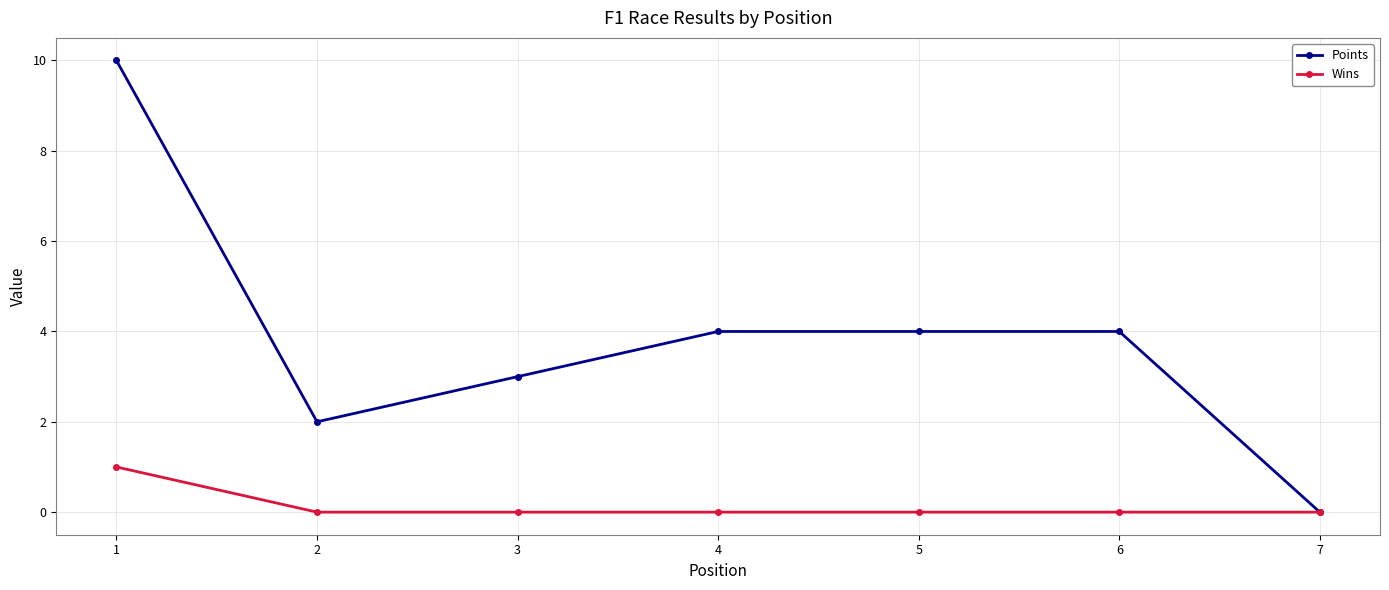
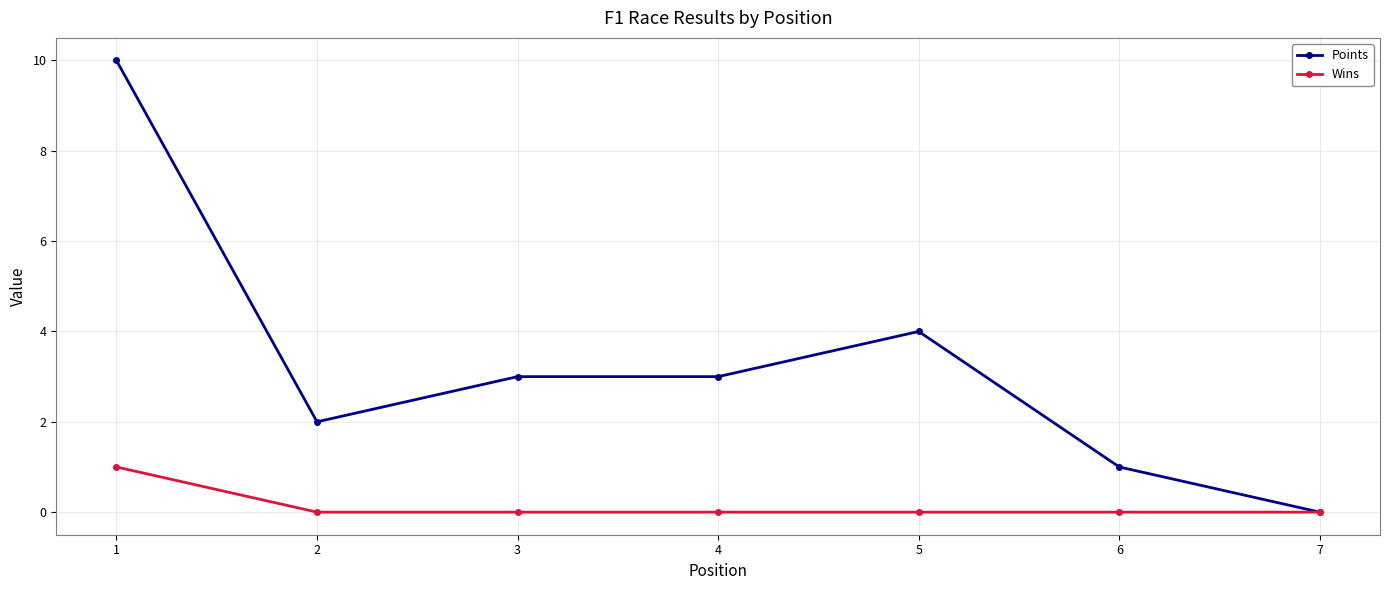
Points, 4: 4 -> 3
Points, 6: 4 -> 1
